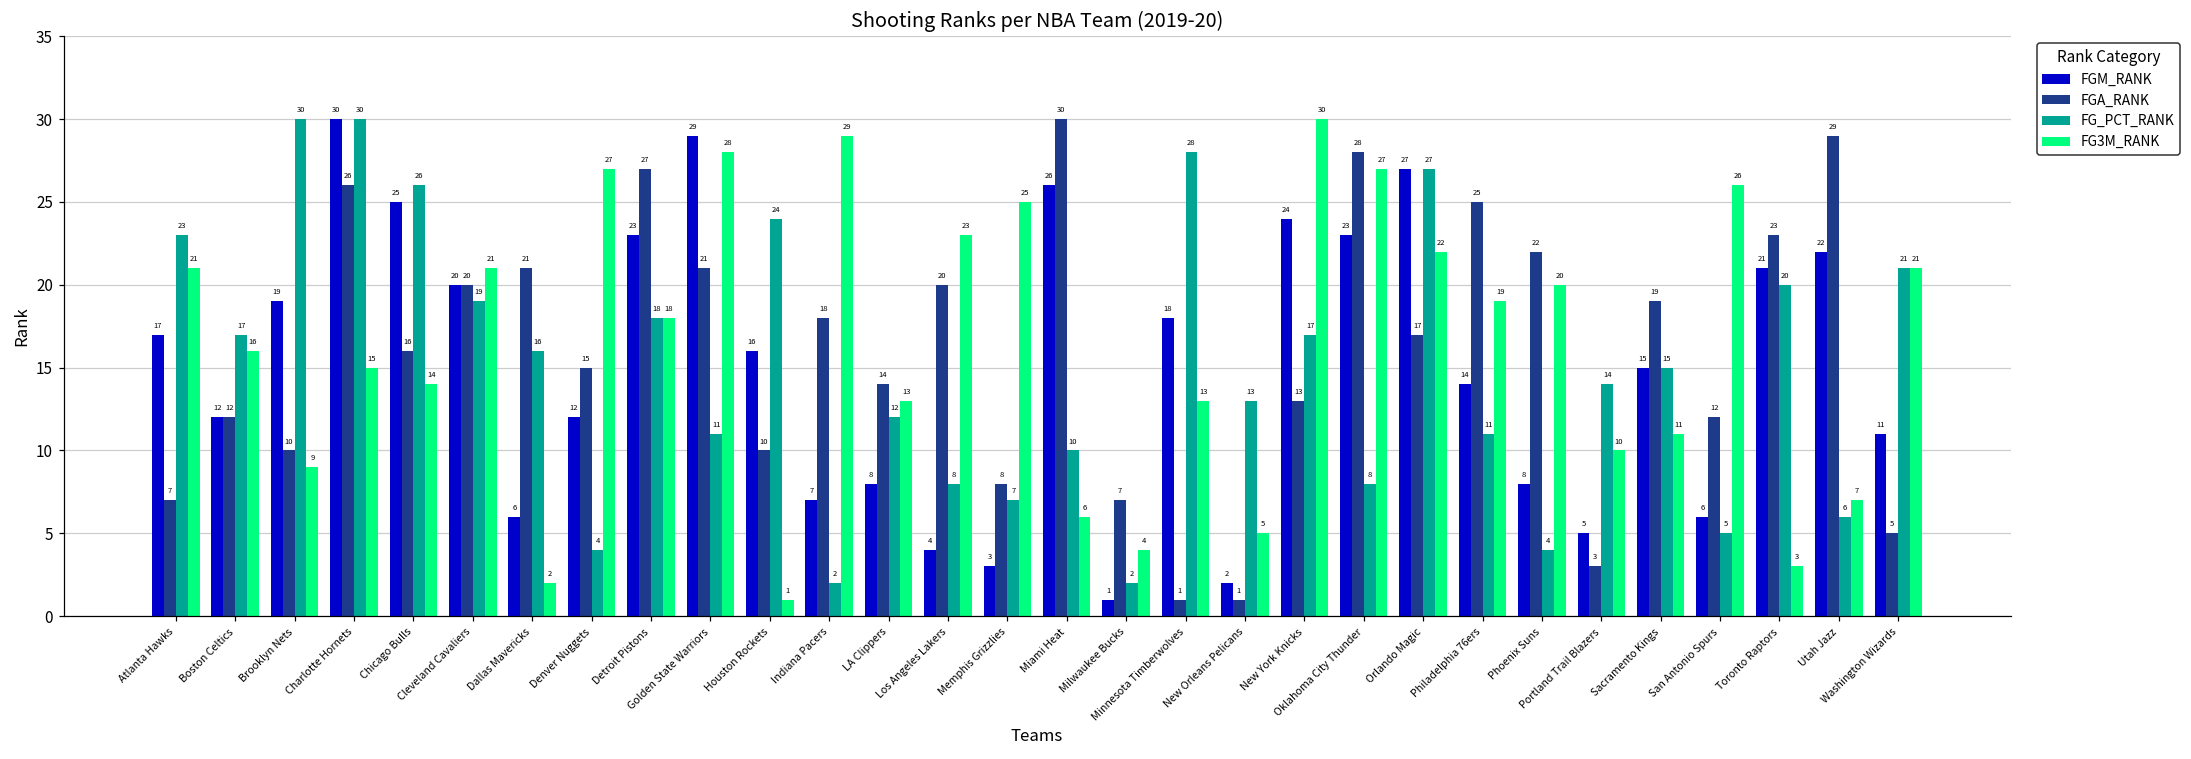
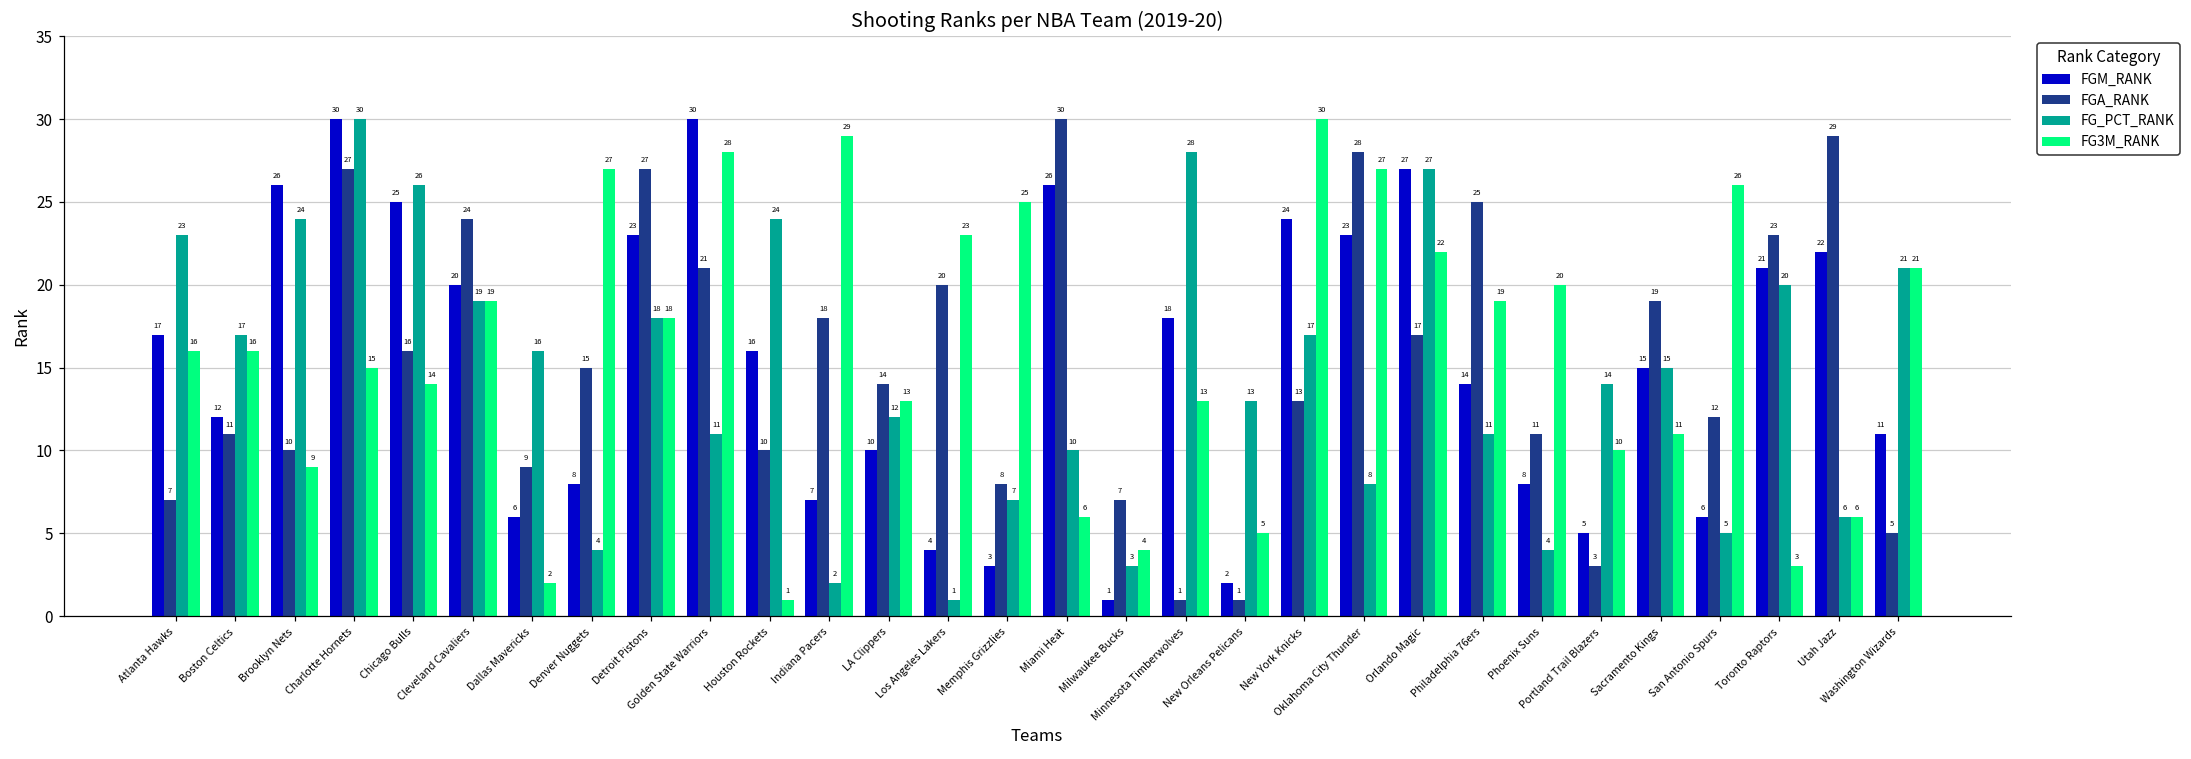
FG3M_RANK, Atlanta Hawks: 21 -> 16
FGA_RANK, Boston Celtics: 12 -> 11
FGM_RANK, Brooklyn Nets: 19 -> 26
FG_PCT_RANK, Brooklyn Nets: 30 -> 24
FGA_RANK, Charlotte Hornets: 26 -> 27
FGA_RANK, Cleveland Cavaliers: 20 -> 24
FG3M_RANK, Cleveland Cavaliers: 21 -> 19
FGA_RANK, Dallas Mavericks: 21 -> 9
FGM_RANK, Denver Nuggets: 12 -> 8
FGM_RANK, Golden State Warriors: 29 -> 30
FGM_RANK, LA Clippers: 8 -> 10
FG_PCT_RANK, Los Angeles Lakers: 8 -> 1
FG_PCT_RANK, Milwaukee Bucks: 2 -> 3
FGA_RANK, Phoenix Suns: 22 -> 11
FG3M_RANK, Utah Jazz: 7 -> 6
